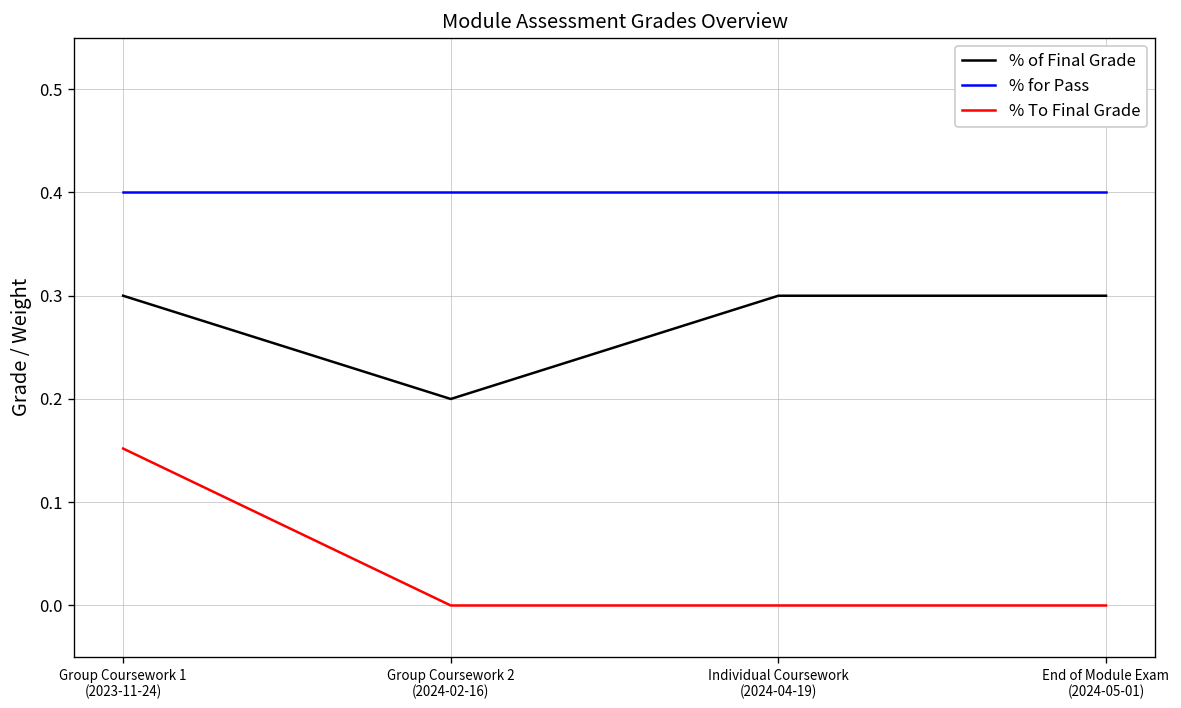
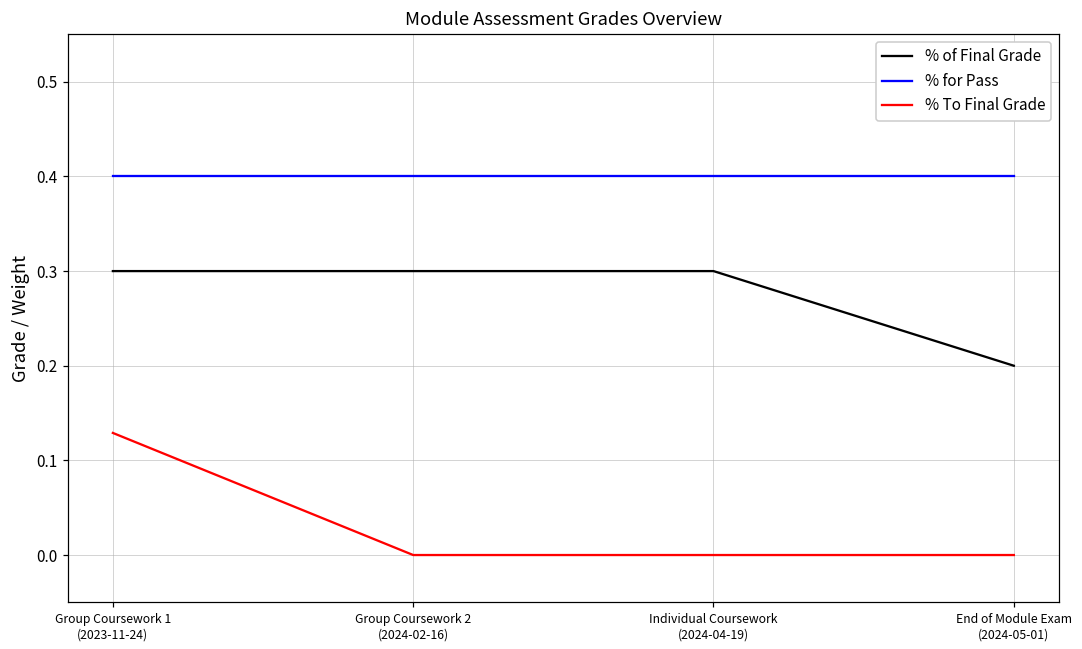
% To Final Grade, Group Coursework 1 (2023-11-24): 0.15 -> 0.13
% of Final Grade, Group Coursework 2 (2024-02-16): 0.2 -> 0.3
% of Final Grade, End of Module Exam (2024-05-01): 0.3 -> 0.2
